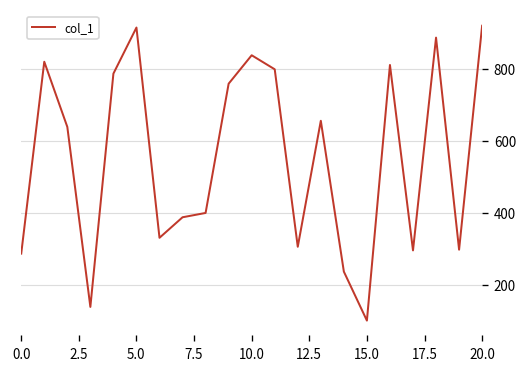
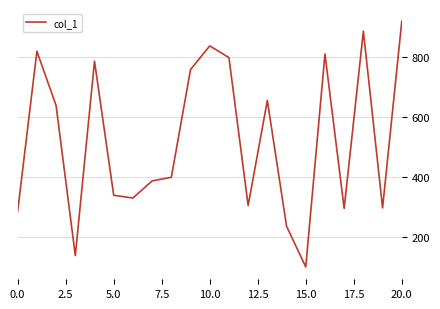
5.0: 910 -> 340
